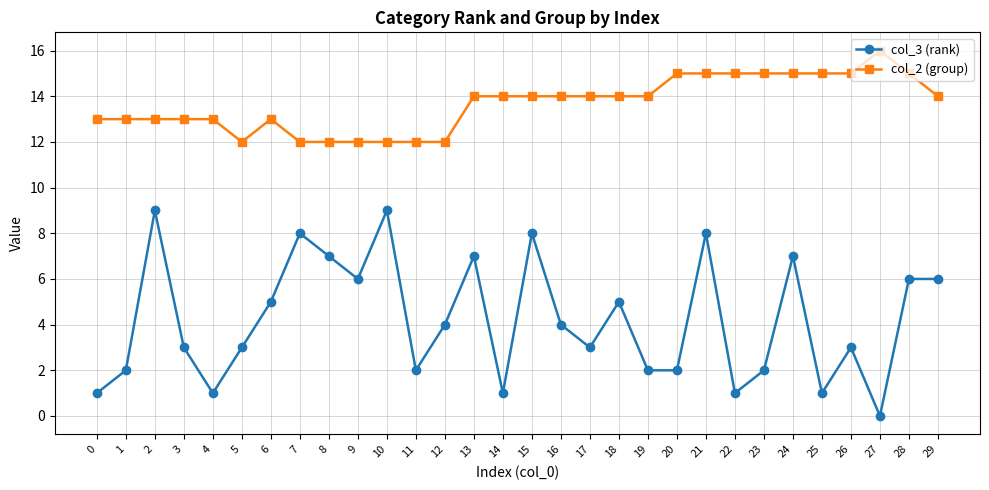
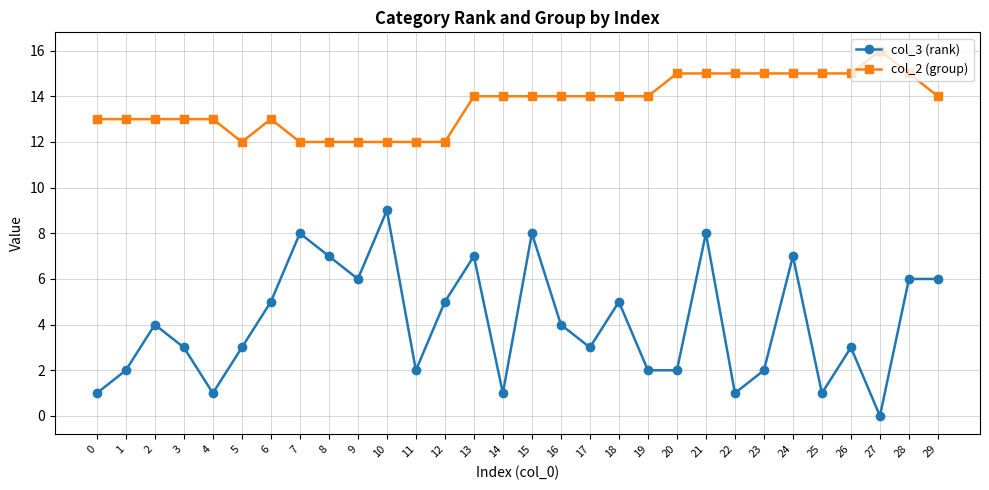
col_3 (rank), 2: 9 -> 4
col_3 (rank), 12: 4 -> 5
